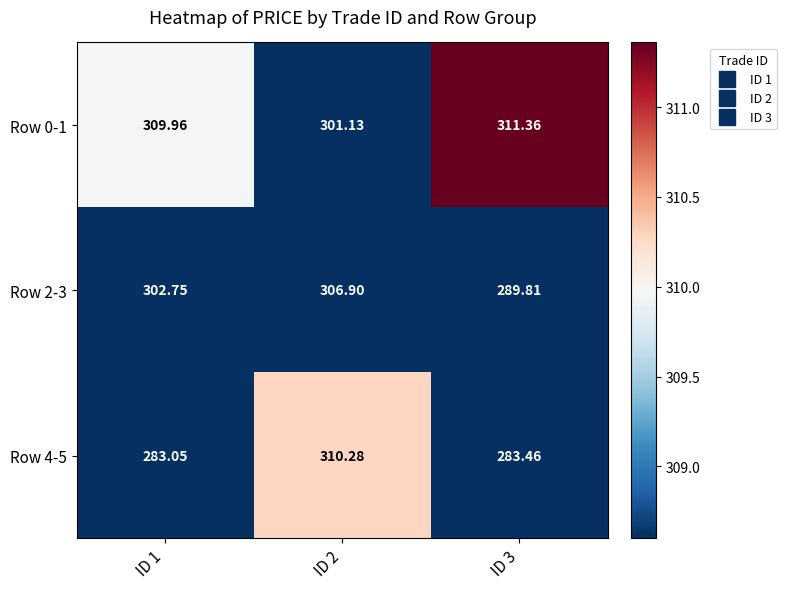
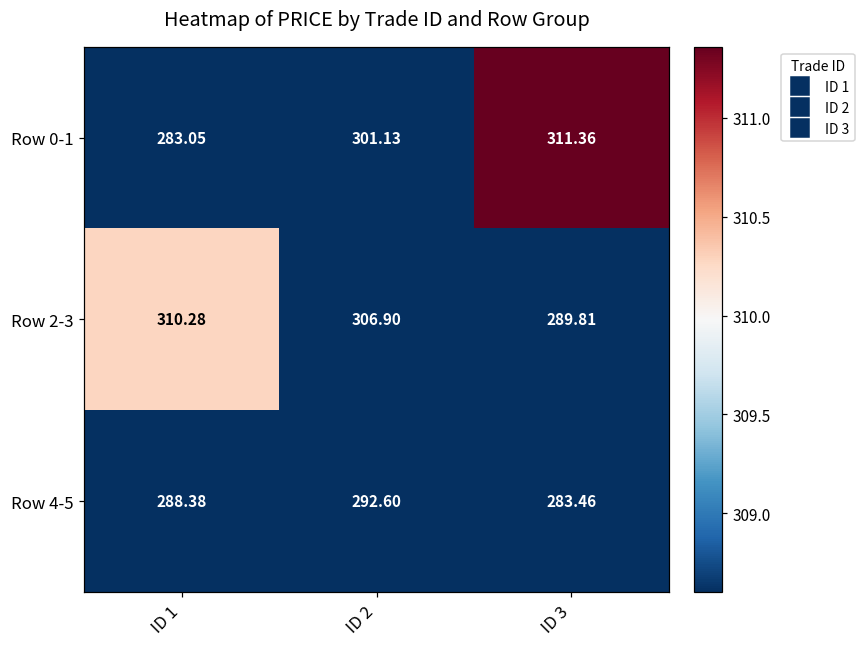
Row 0-1, ID 1: 309.96 -> 283.05
Row 2-3, ID 1: 302.75 -> 310.28
Row 4-5, ID 1: 283.05 -> 288.38
Row 4-5, ID 2: 310.28 -> 292.60
